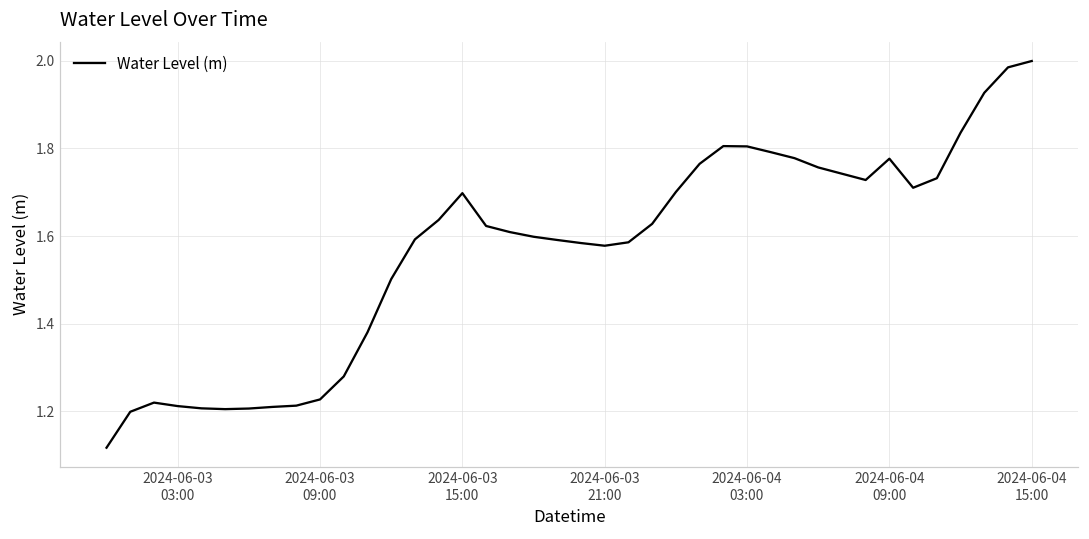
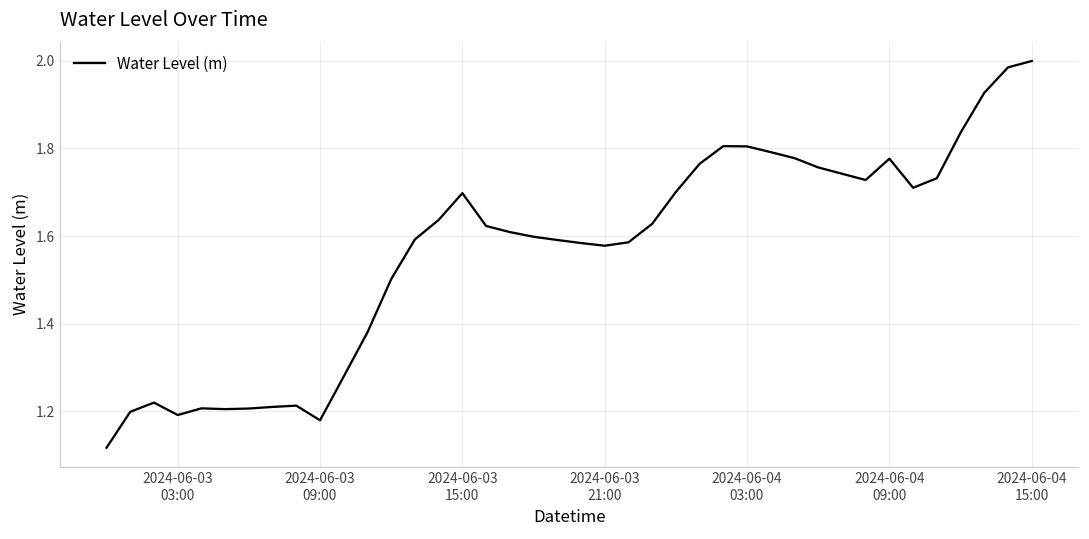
2024-06-03 03:00: 1.21 -> 1.19
2024-06-03 09:00: 1.23 -> 1.18
